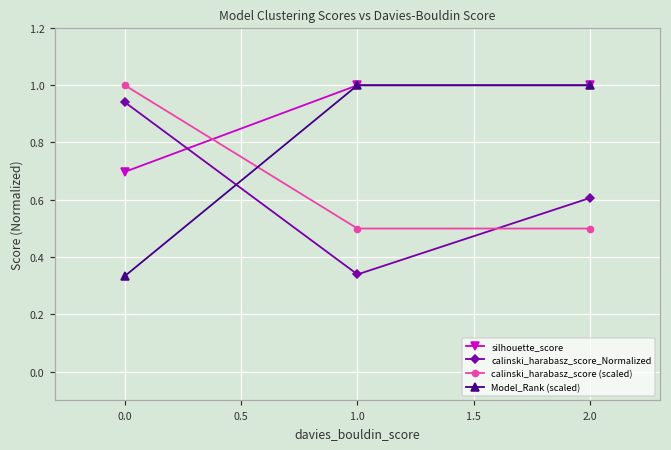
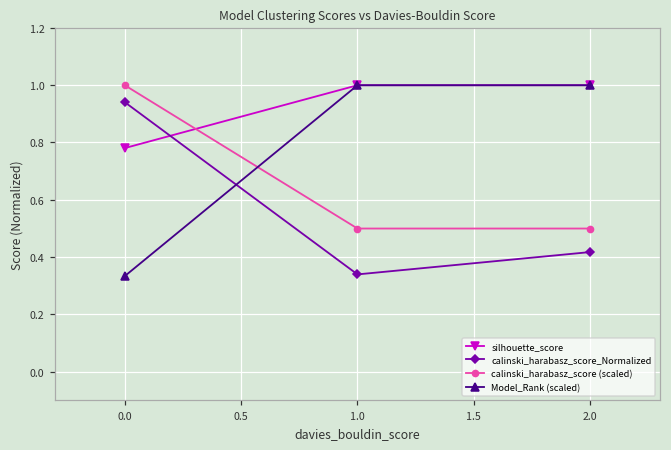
silhouette_score, 0.0: 0.70 -> 0.78
calinski_harabasz_score_Normalized, 2.0: 0.61 -> 0.42
